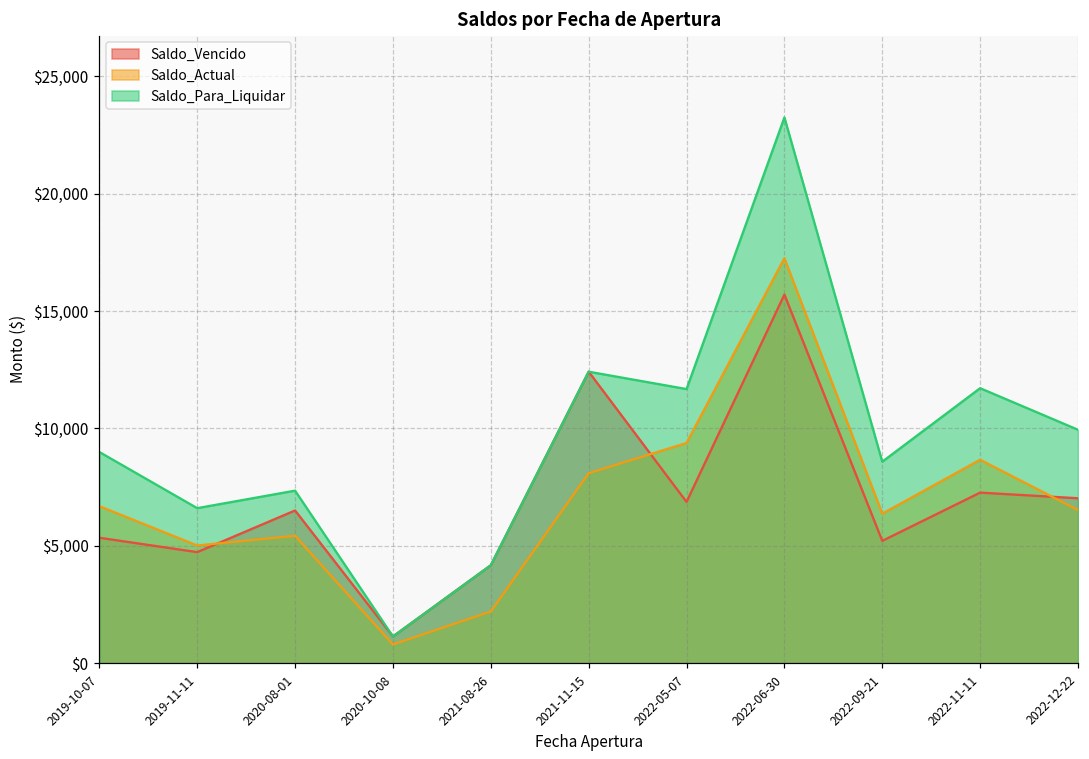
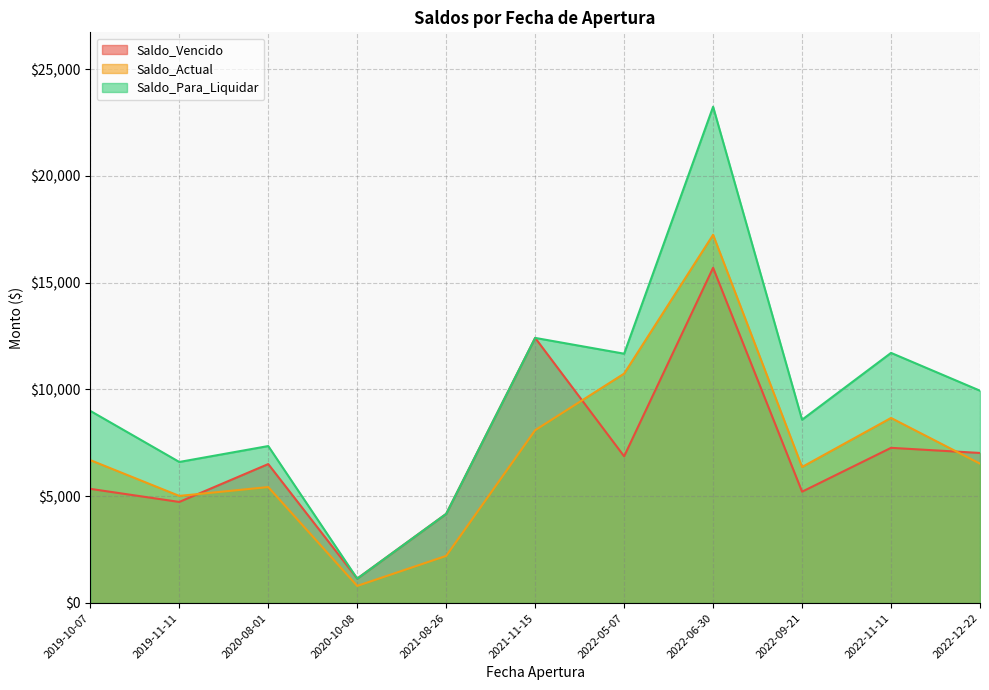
Saldo_Actual, 2022-05-07: $9,400 -> $10,700
